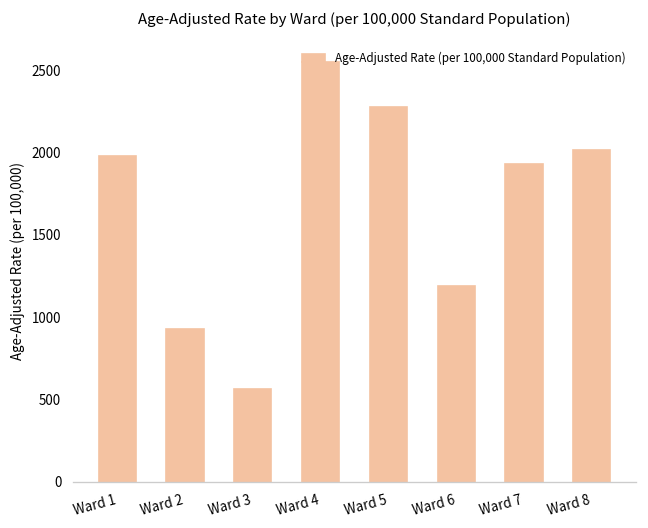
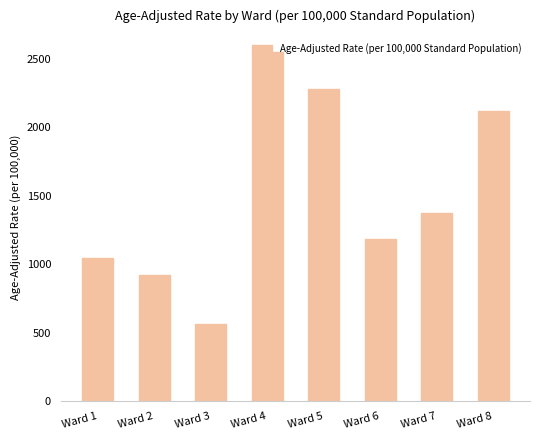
Ward 1: 1980 -> 1050
Ward 7: 1930 -> 1380
Ward 8: 2020 -> 2120
